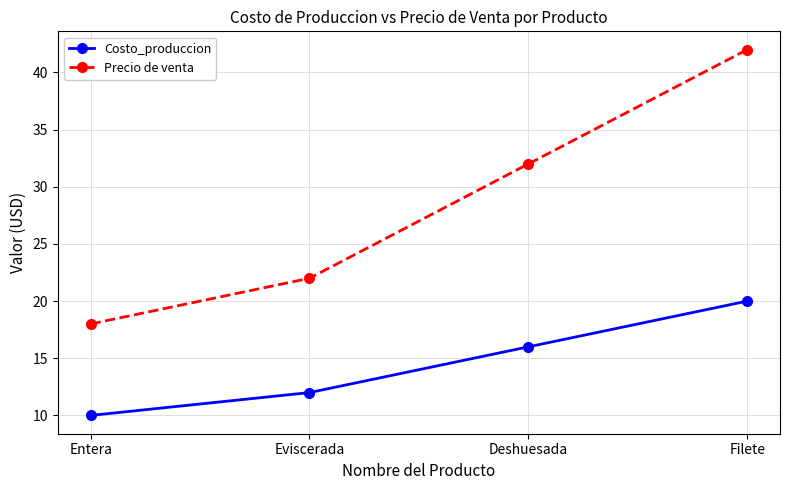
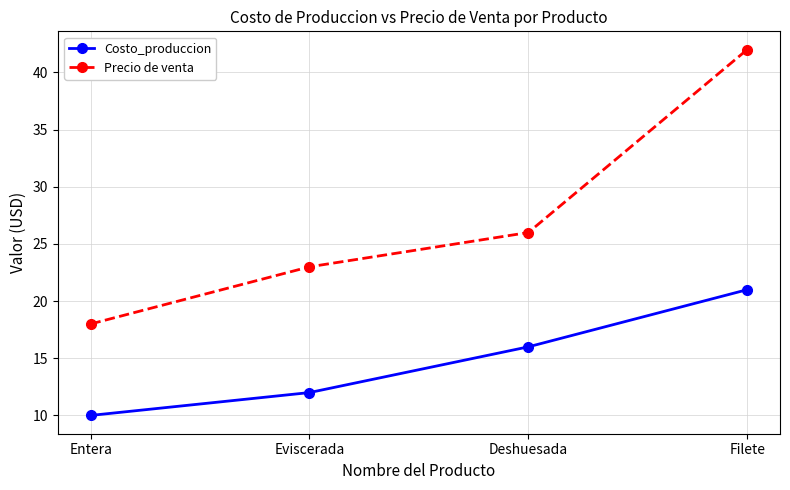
Precio de venta, Eviscerada: 22 -> 23
Precio de venta, Deshuesada: 32 -> 26
Costo_produccion, Filete: 20 -> 21
